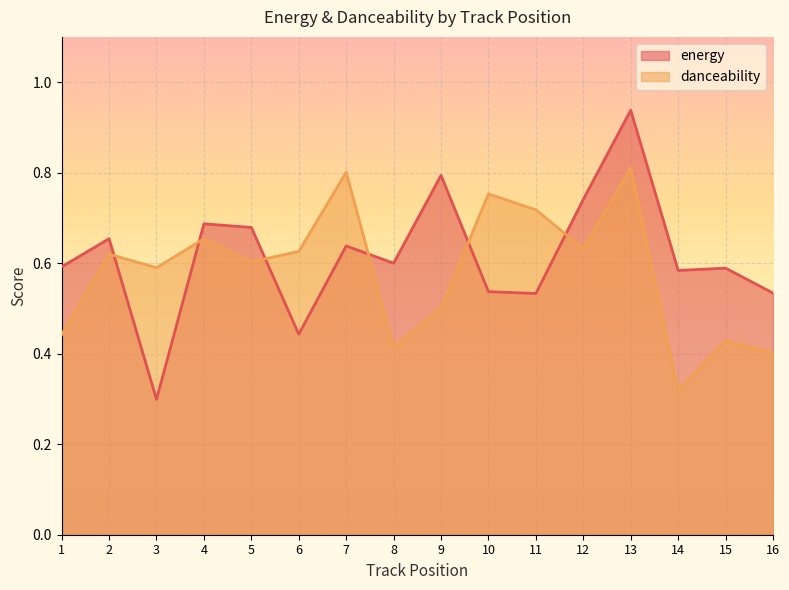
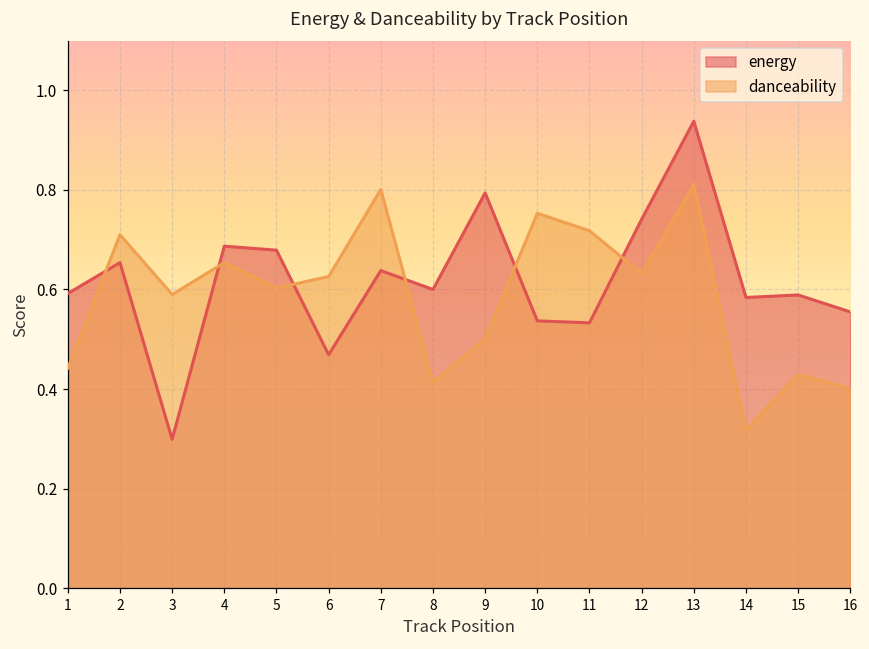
danceability, 2: 0.62 -> 0.71
energy, 6: 0.44 -> 0.47
energy, 16: 0.53 -> 0.56
